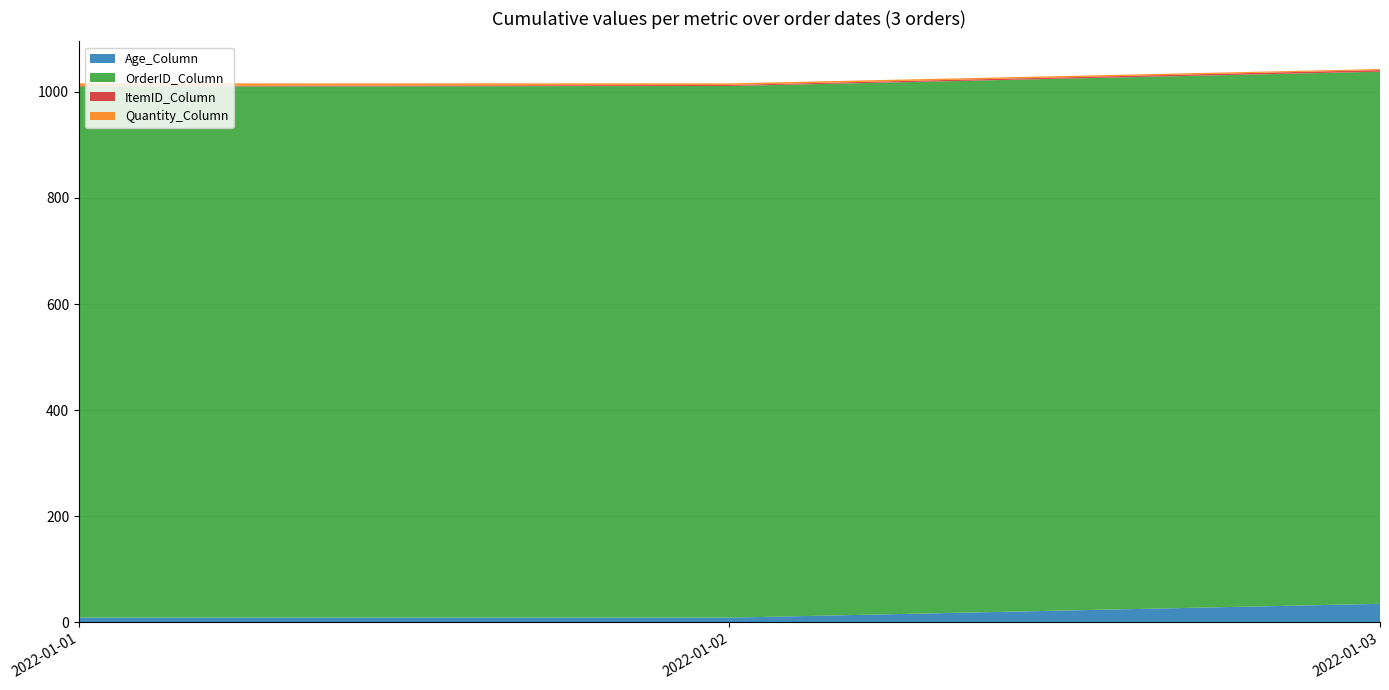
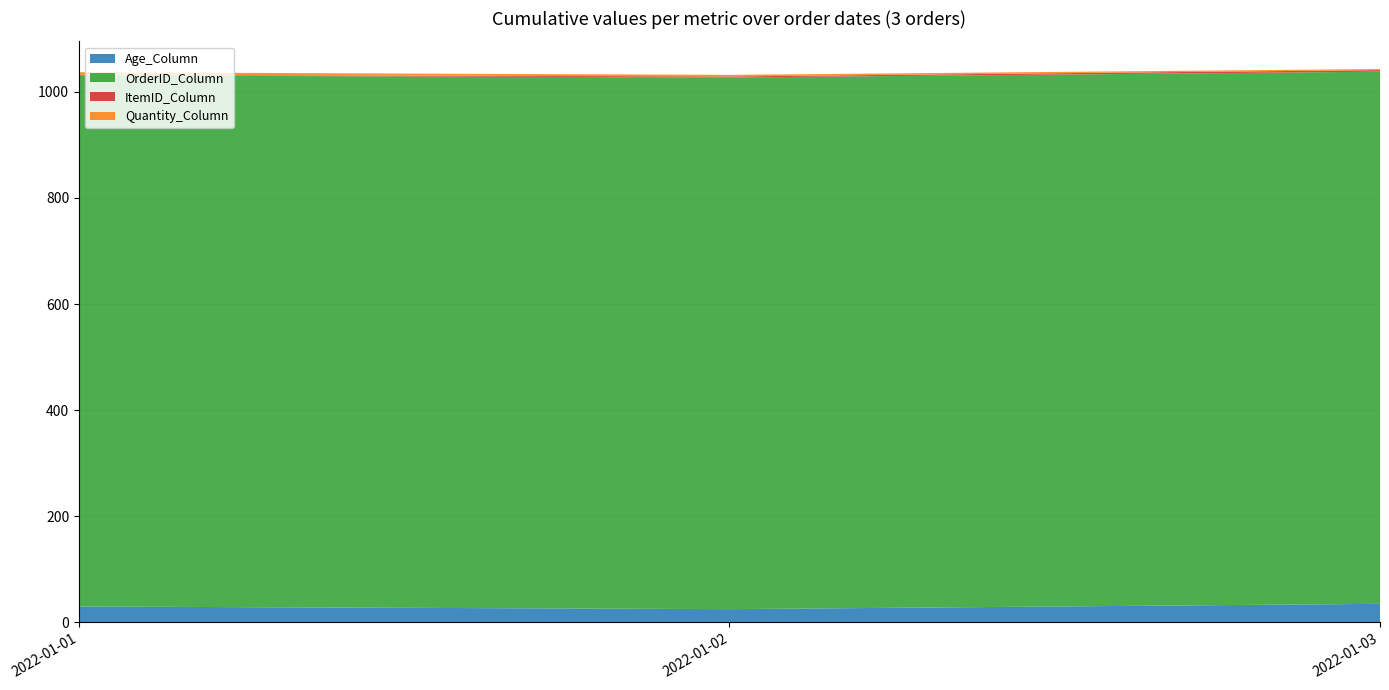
Age_Column, 2022-01-01: 10 -> 30
Age_Column, 2022-01-02: 10 -> 30
